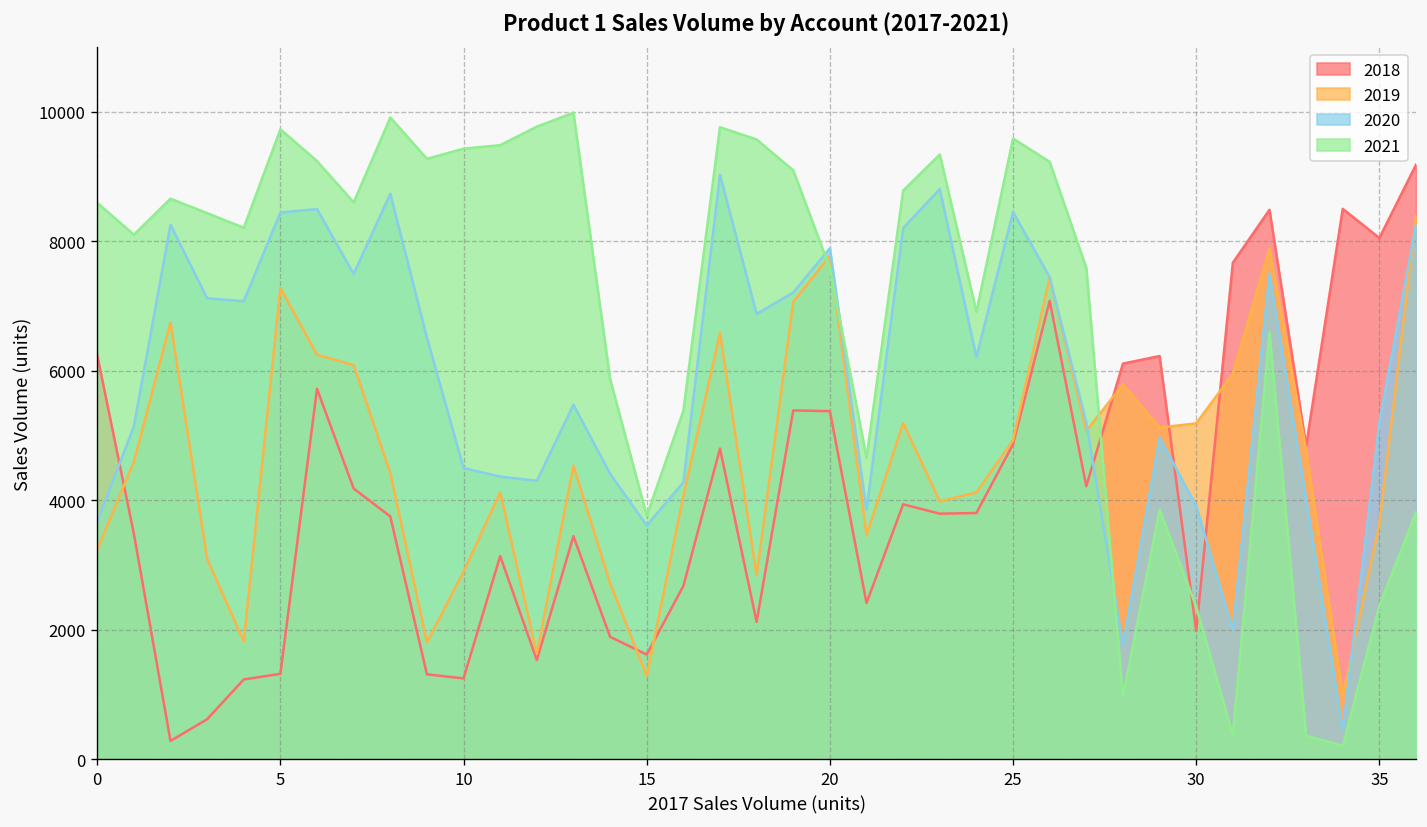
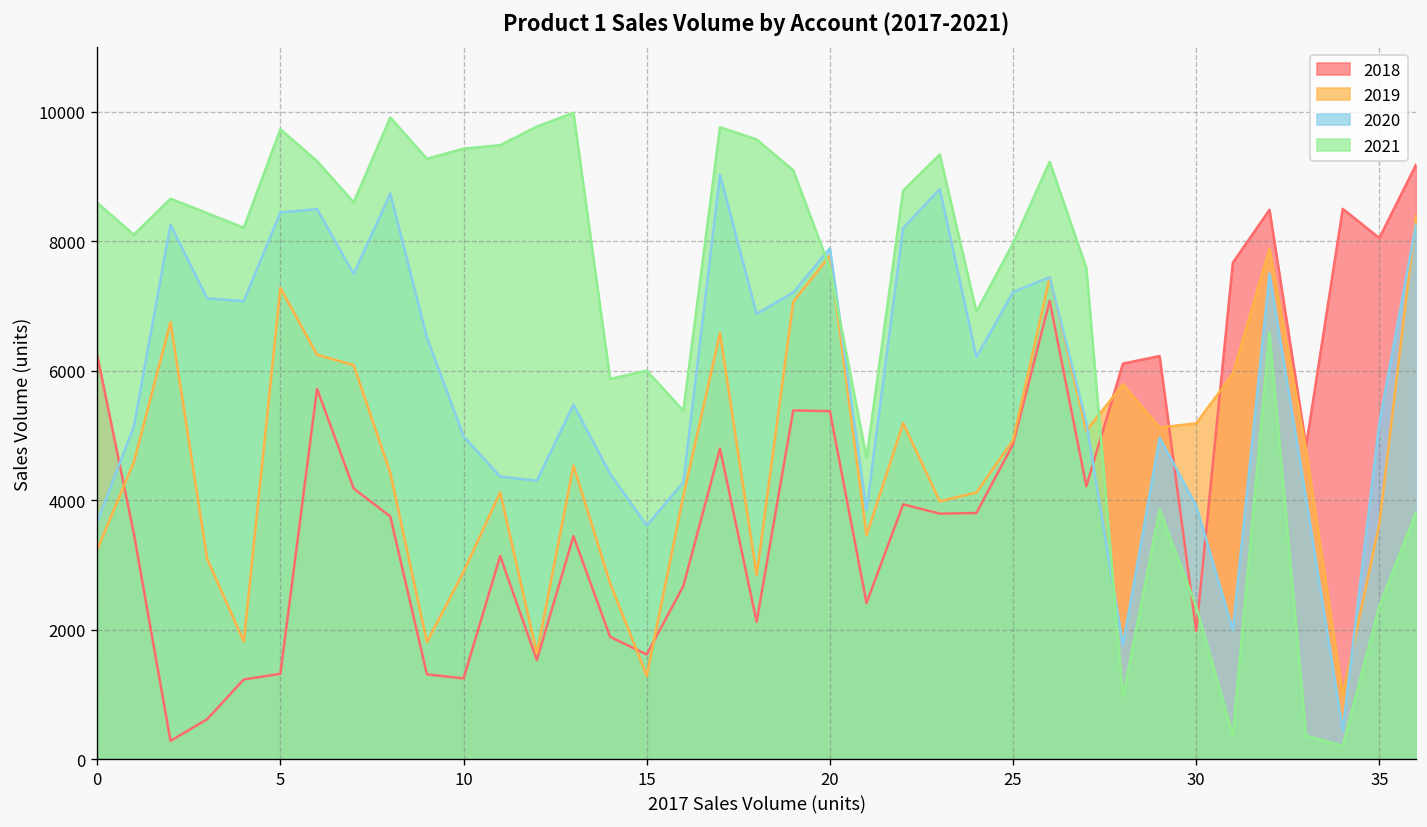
2020, 10: 4500 -> 5000
2021, 15: 3800 -> 6000
2020, 25: 8500 -> 7200
2021, 25: 9600 -> 8000
